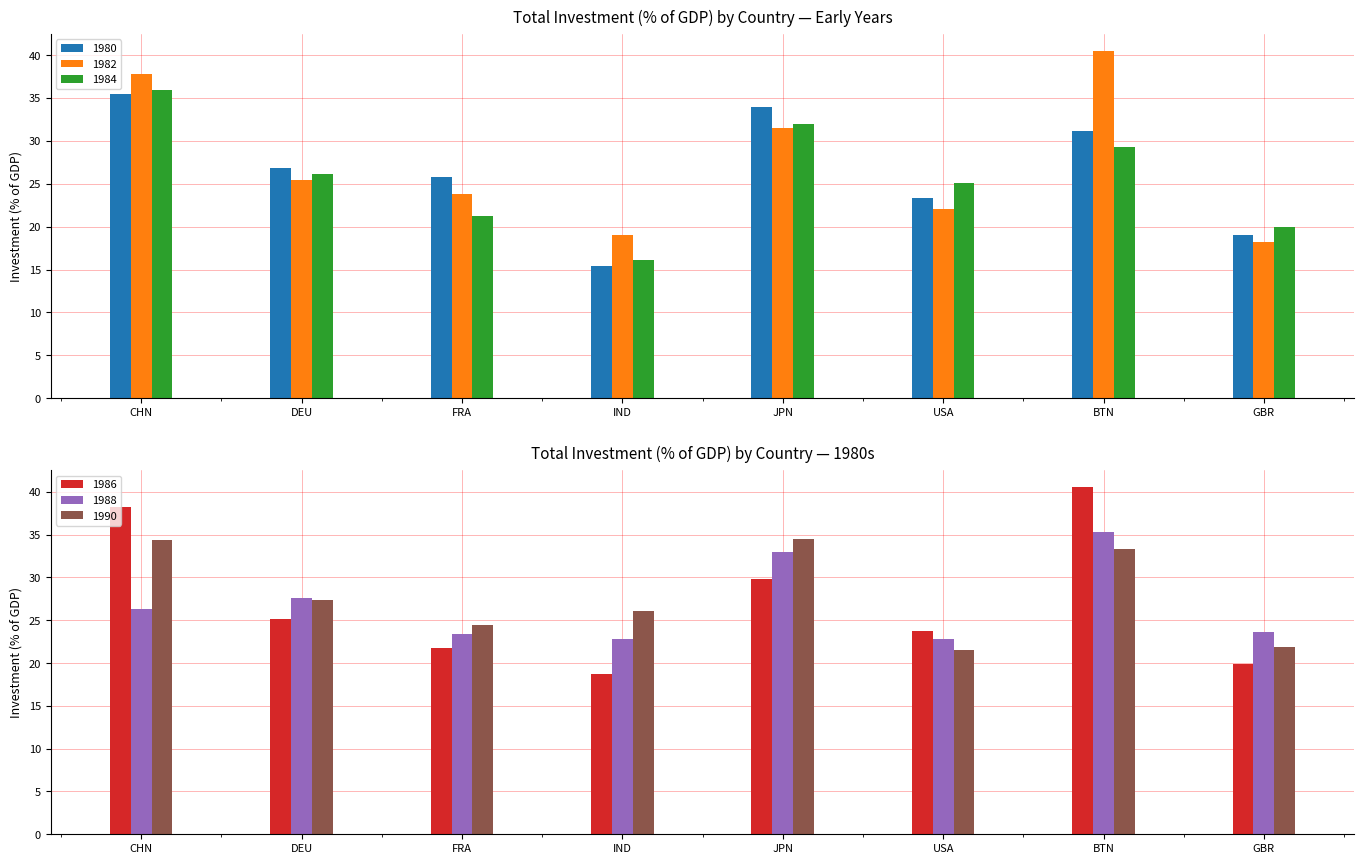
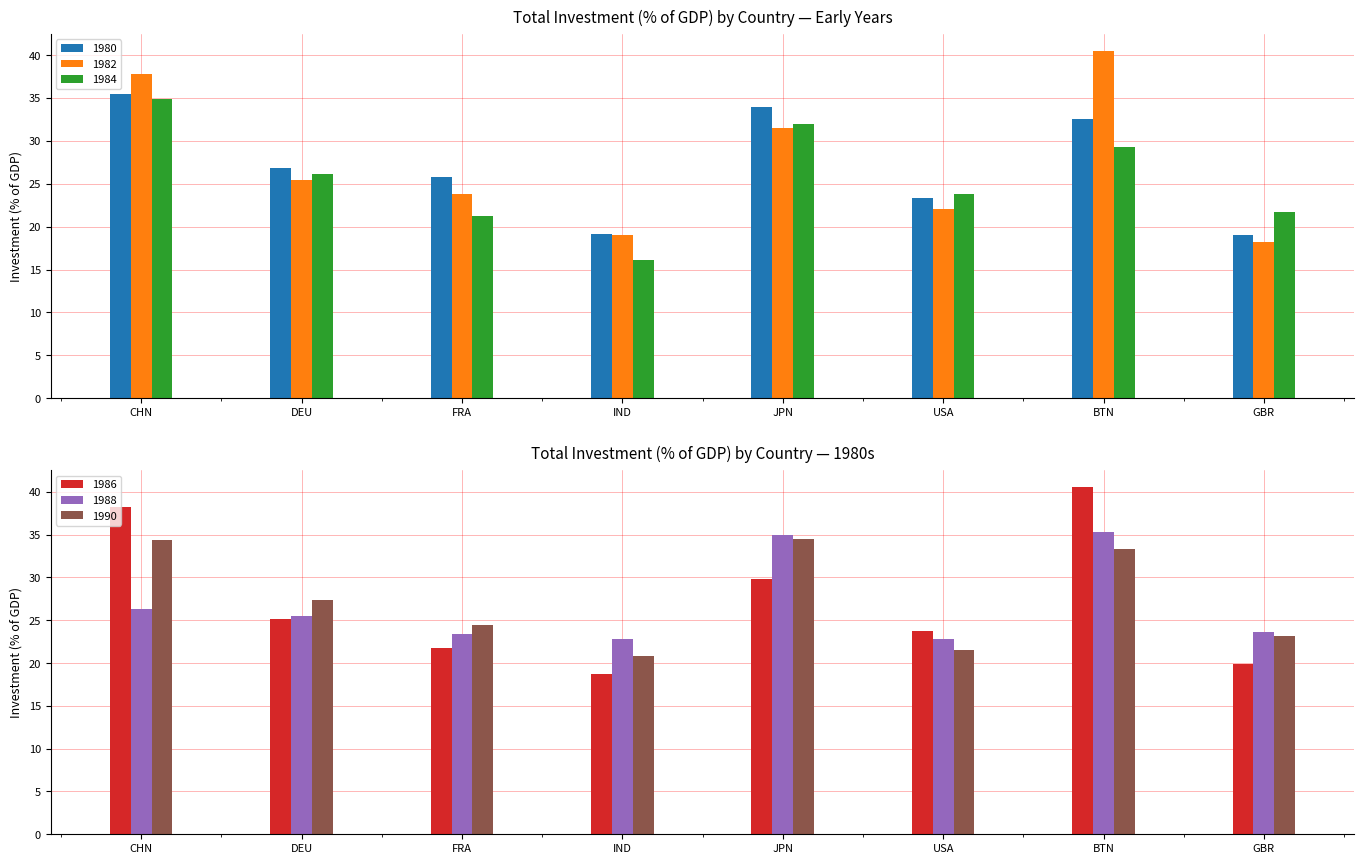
Total Investment (% of GDP) by Country — Early Years, 1984, CHN: 36 -> 35
Total Investment (% of GDP) by Country — Early Years, 1980, IND: 15 -> 19
Total Investment (% of GDP) by Country — Early Years, 1984, USA: 25 -> 24
Total Investment (% of GDP) by Country — Early Years, 1980, BTN: 31 -> 33
Total Investment (% of GDP) by Country — Early Years, 1984, GBR: 20 -> 22
Total Investment (% of GDP) by Country — 1980s, 1988, DEU: 28 -> 26
Total Investment (% of GDP) by Country — 1980s, 1990, IND: 26 -> 21
Total Investment (% of GDP) by Country — 1980s, 1988, JPN: 33 -> 35
Total Investment (% of GDP) by Country — 1980s, 1990, GBR: 22 -> 23
